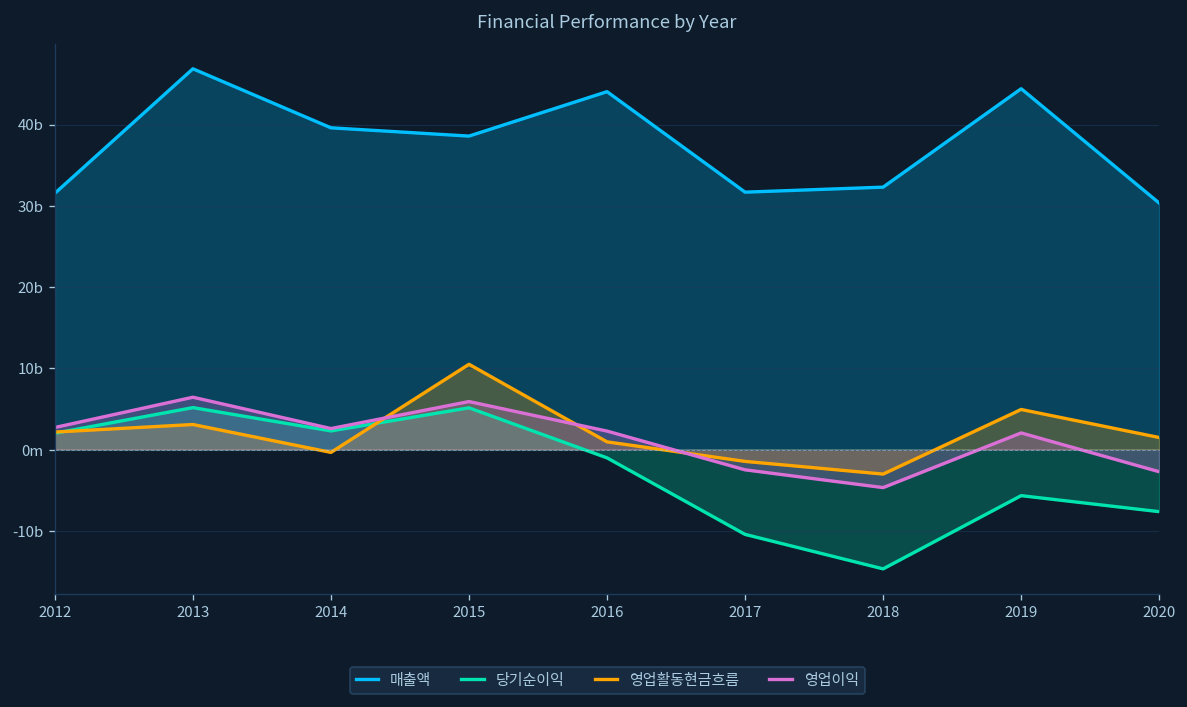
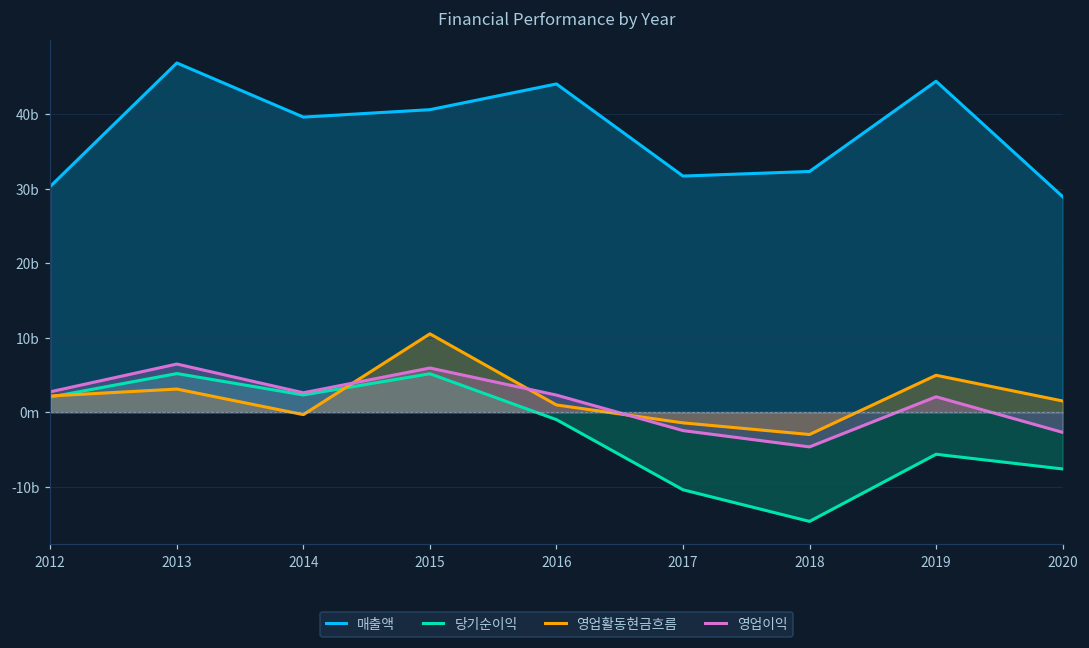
매출액, 2012: 32b -> 30b
매출액, 2015: 39b -> 41b
매출액, 2020: 30b -> 29b
